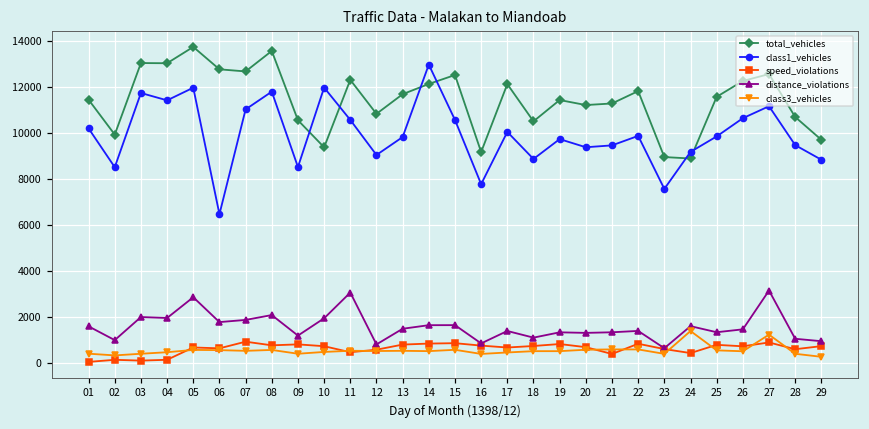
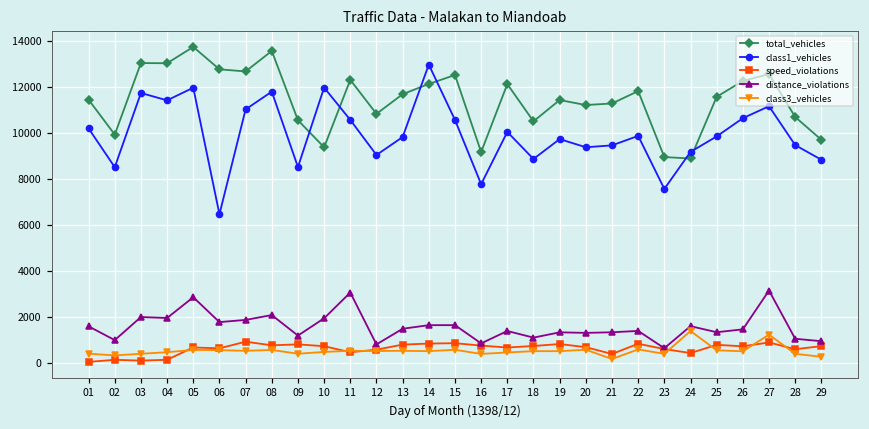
class3_vehicles, 21: 600 -> 200
